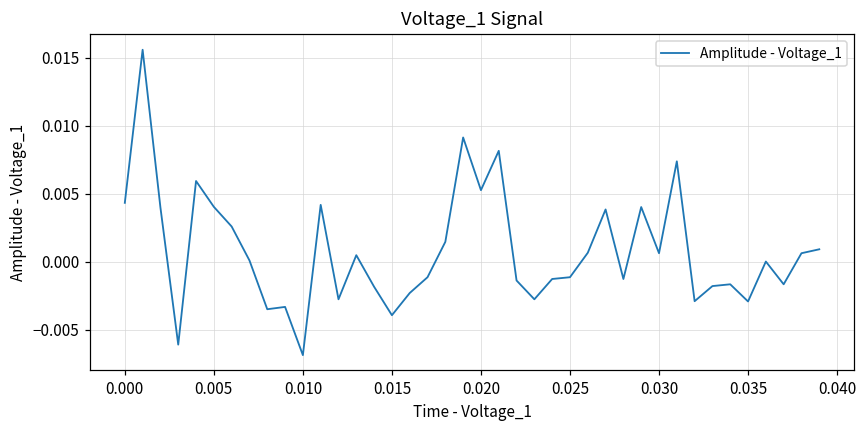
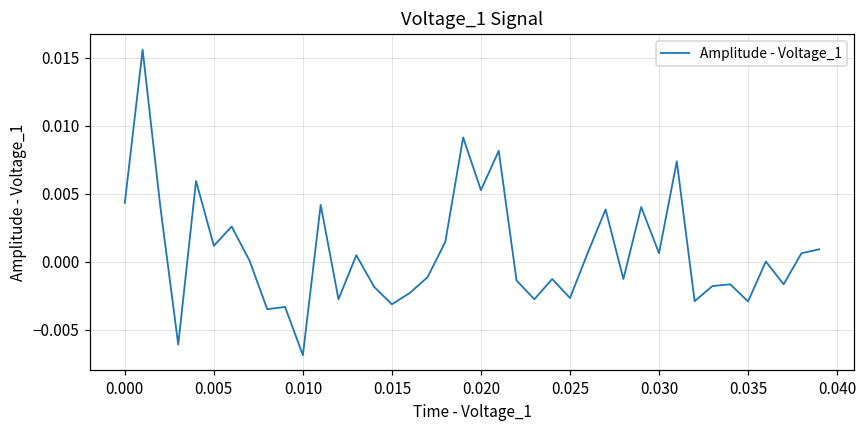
0.005: 0.0040 -> 0.0012
0.015: -0.0039 -> -0.0031
0.025: -0.0011 -> -0.0027
